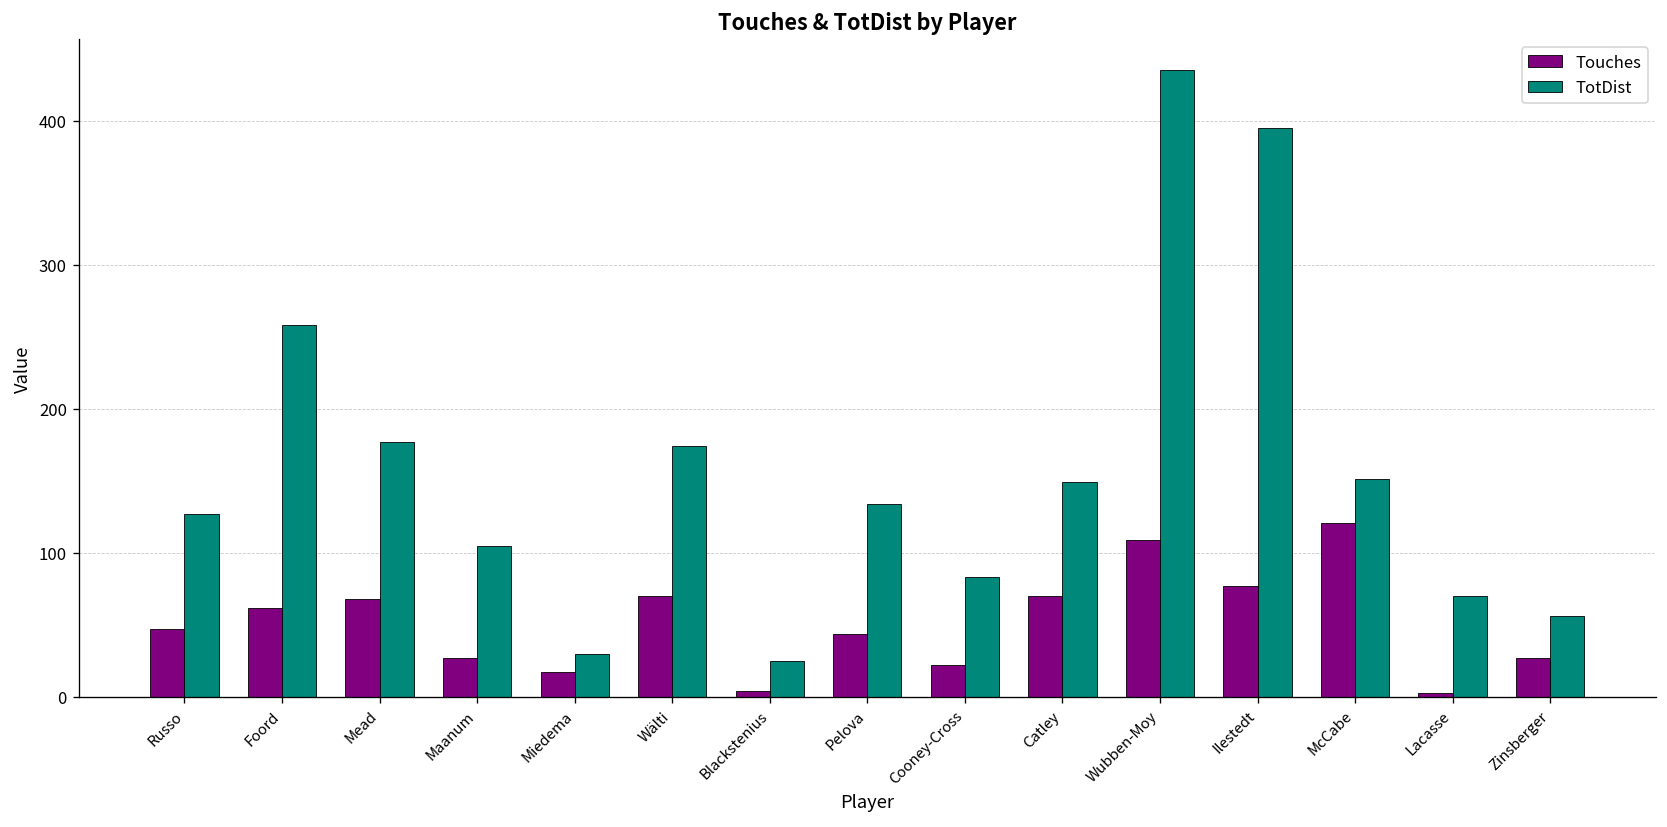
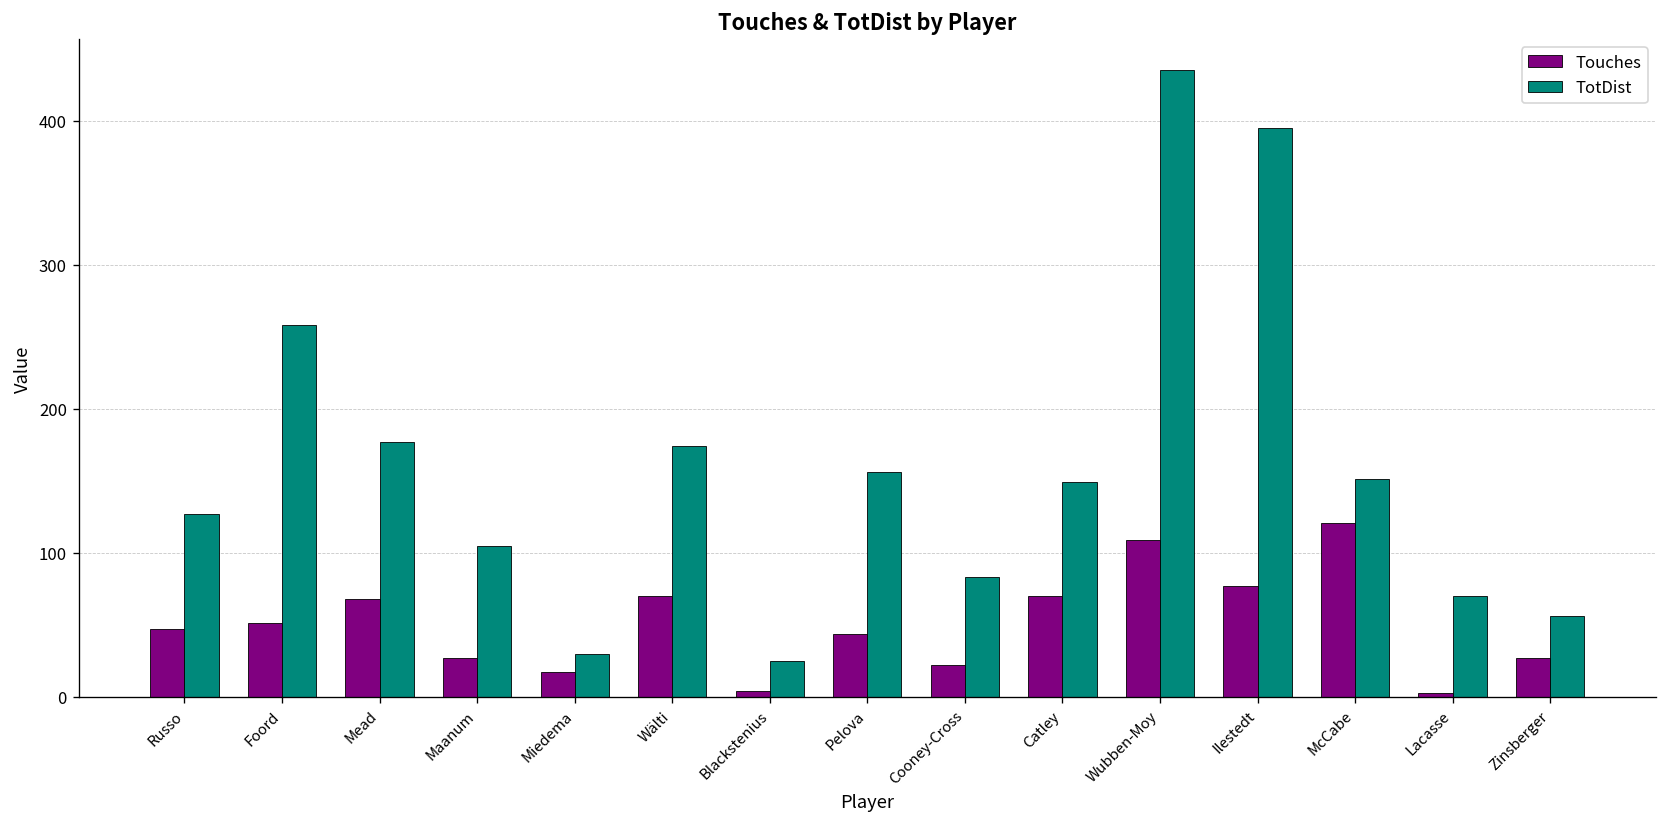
Touches, Foord: 62 -> 51
TotDist, Pelova: 134 -> 156
